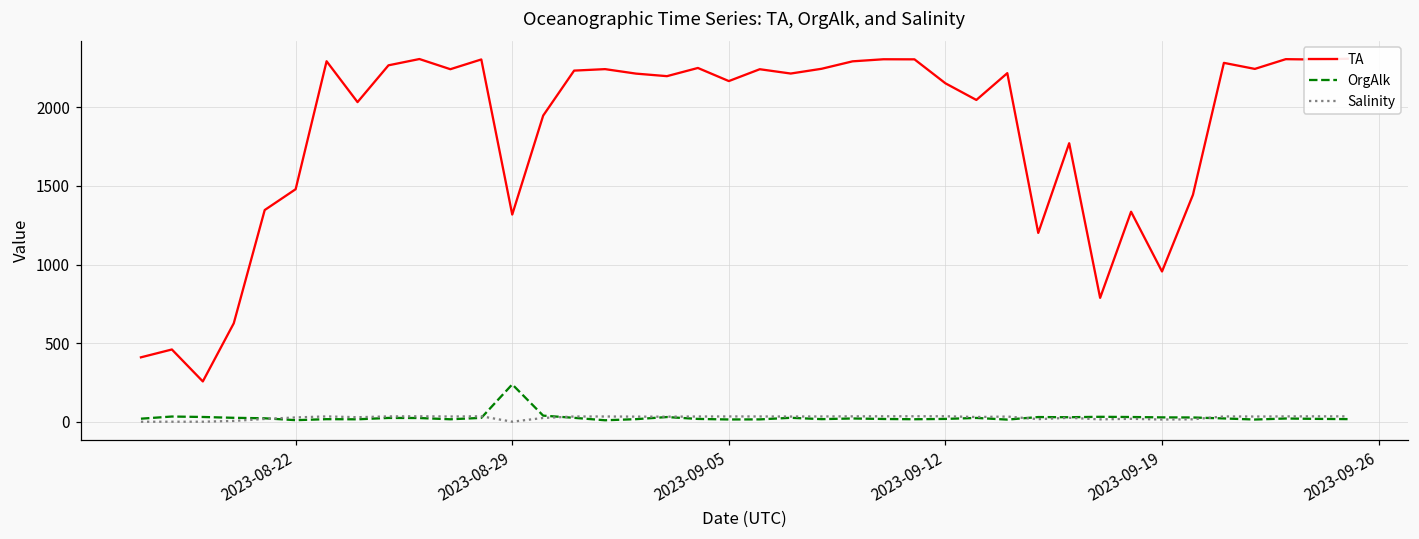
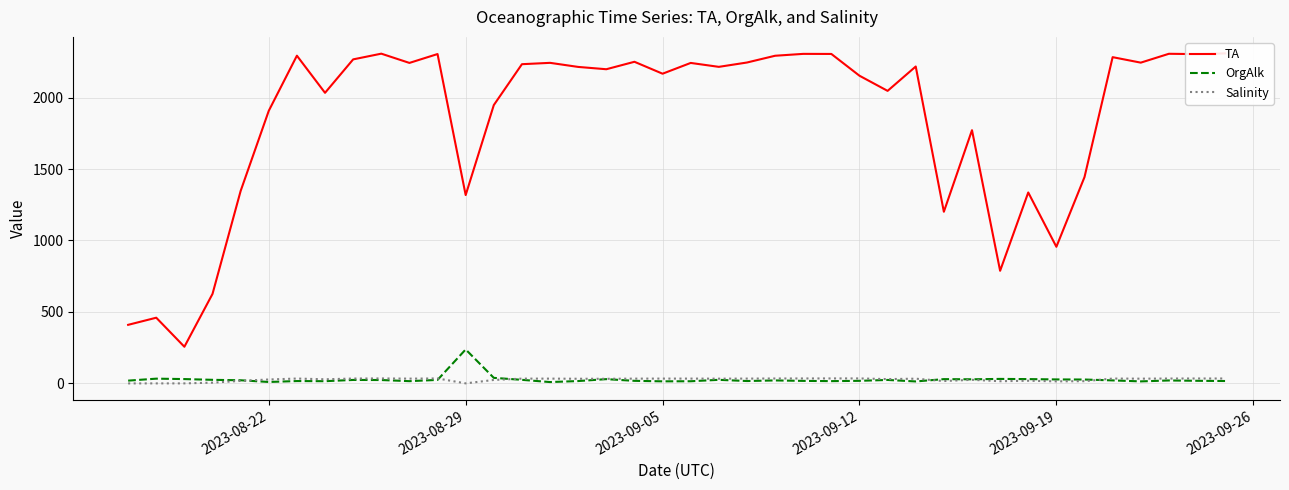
TA, 2023-08-22: 1480 -> 1910
